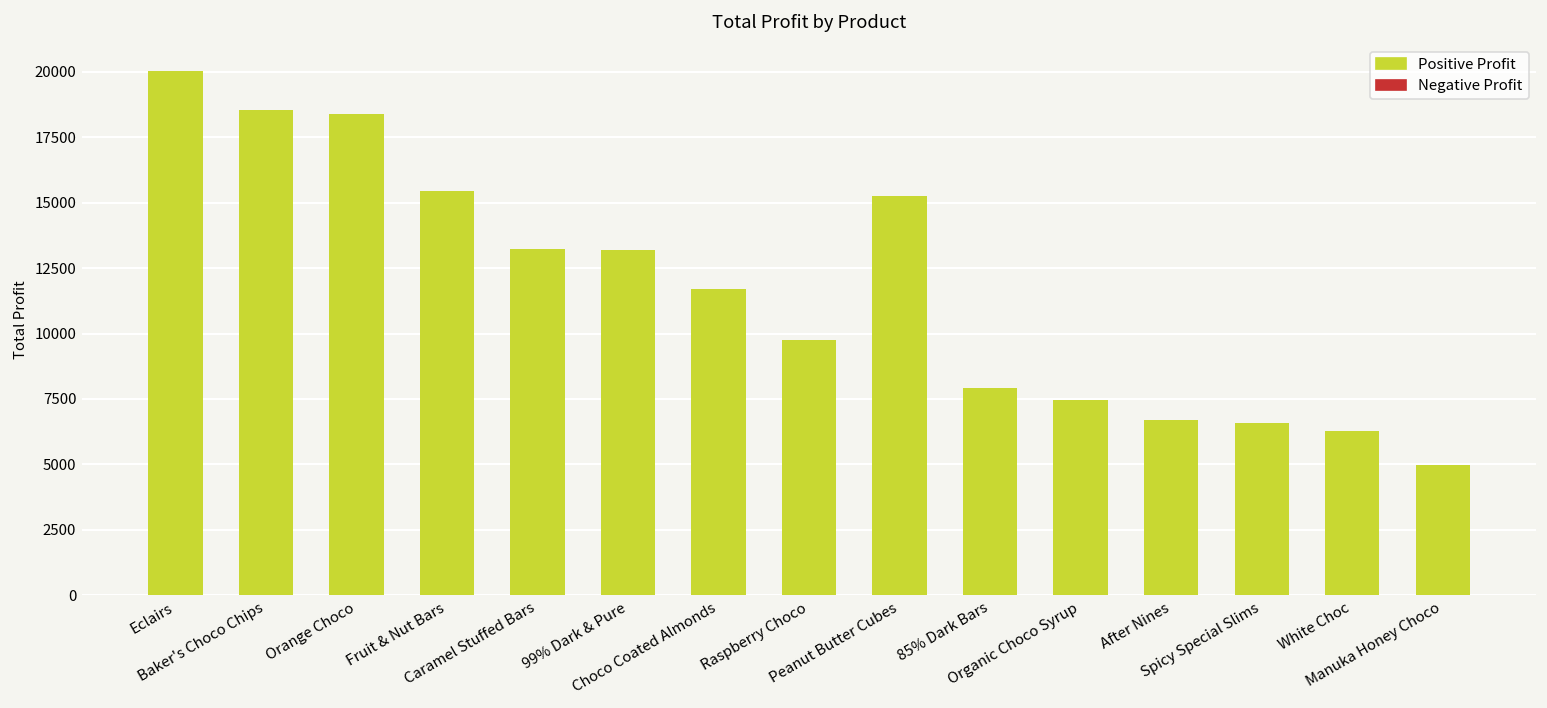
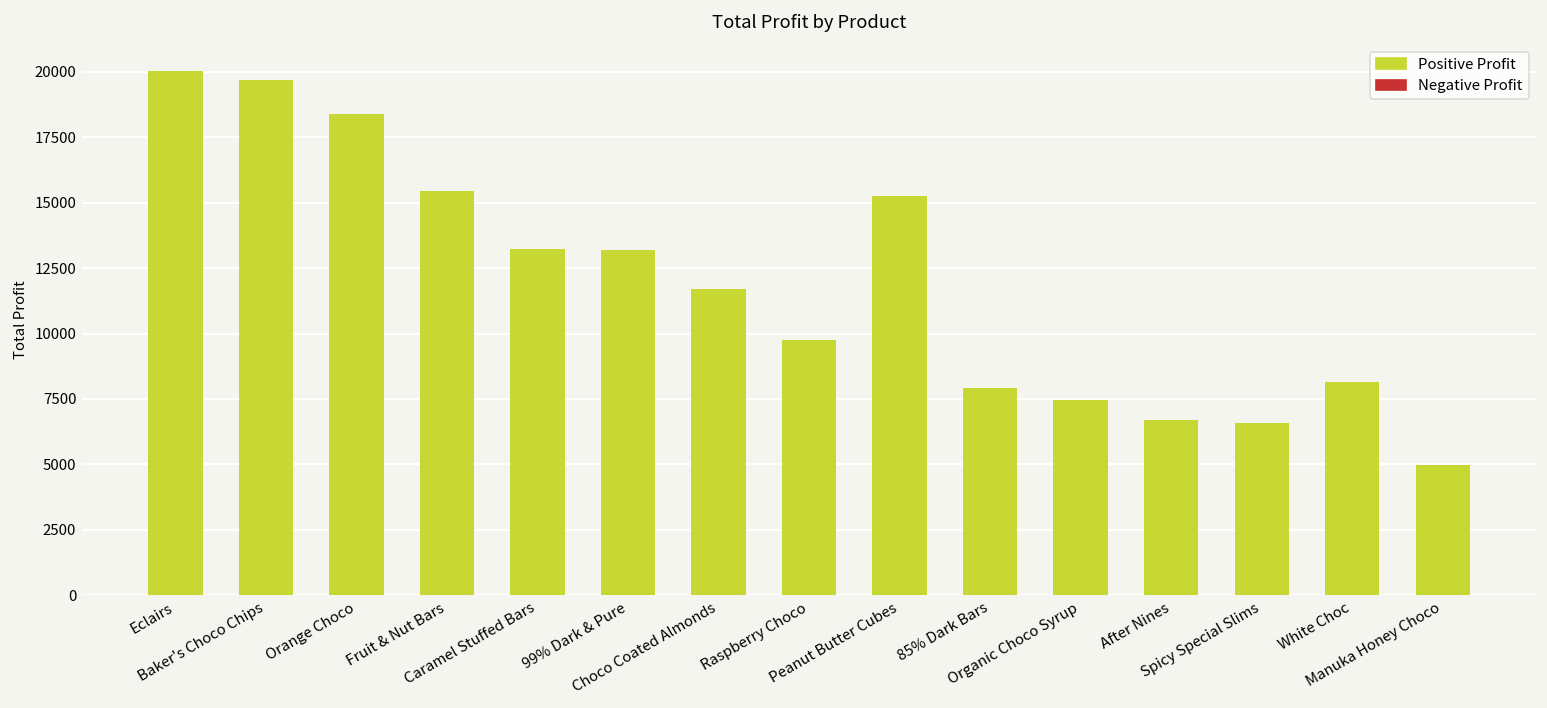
Baker's Choco Chips: 18500 -> 19700
White Choc: 6300 -> 8100
